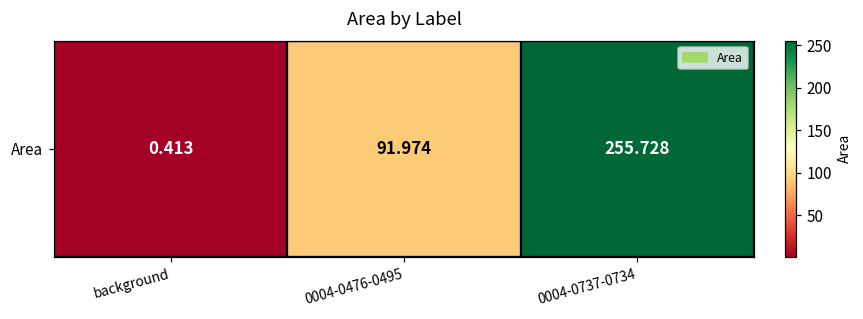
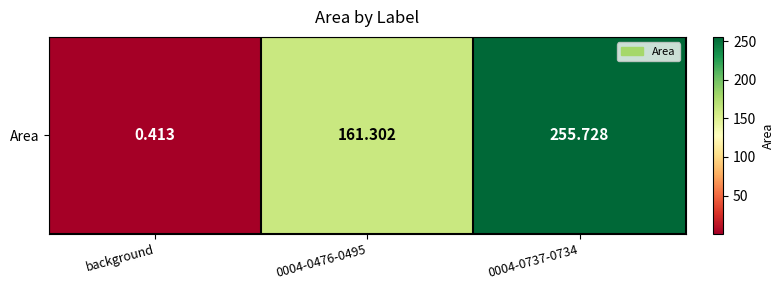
Area, 0004-0476-0495: 91.974 -> 161.302
